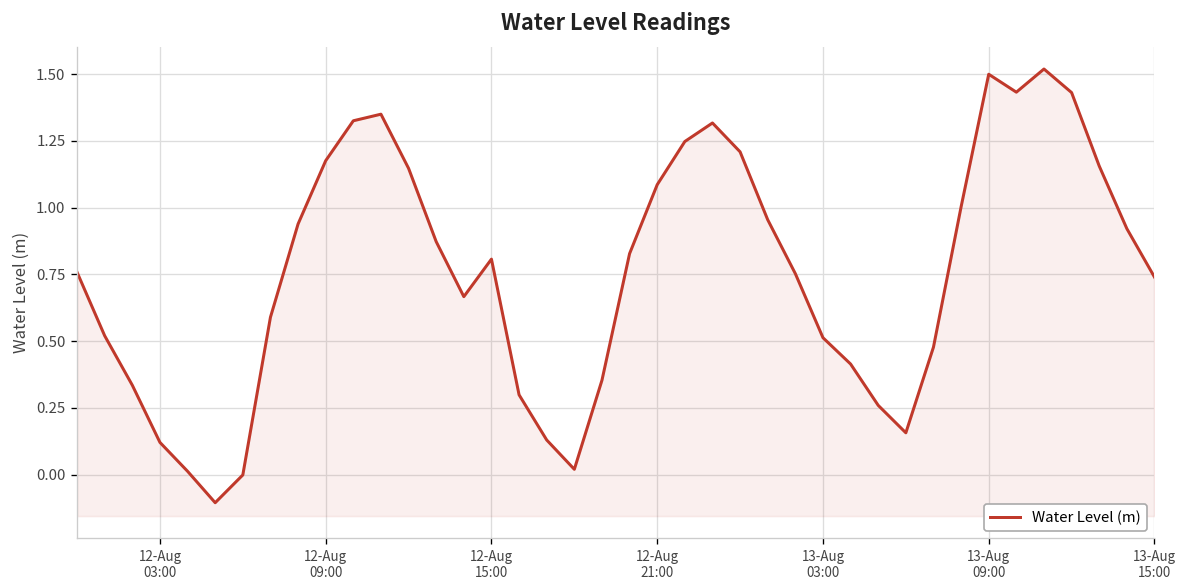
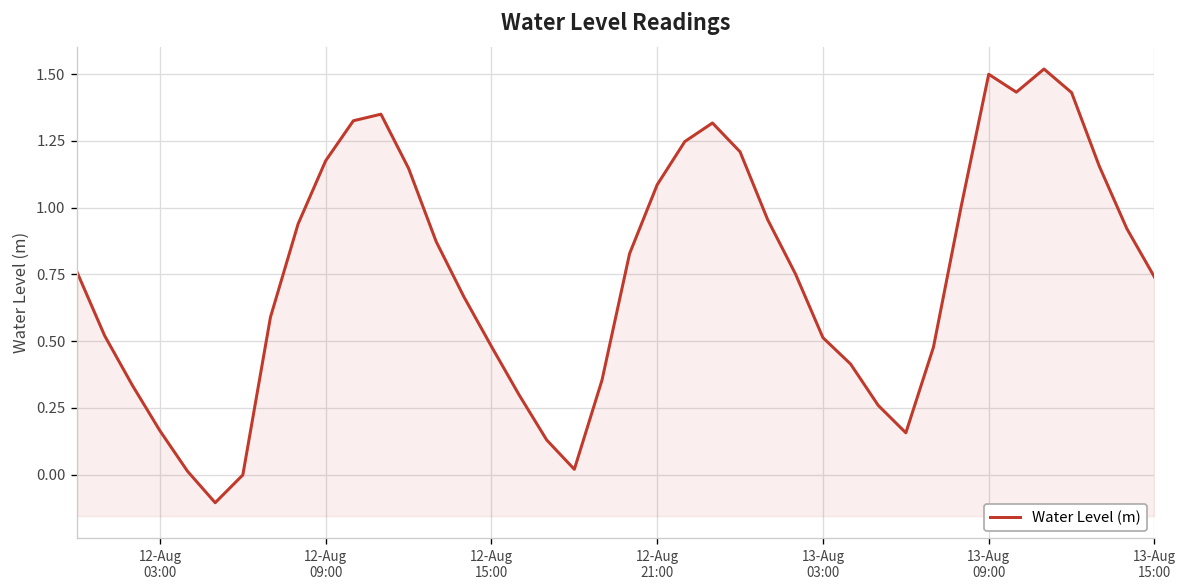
12-Aug 03:00: 0.12 -> 0.16
12-Aug 15:00: 0.81 -> 0.48
